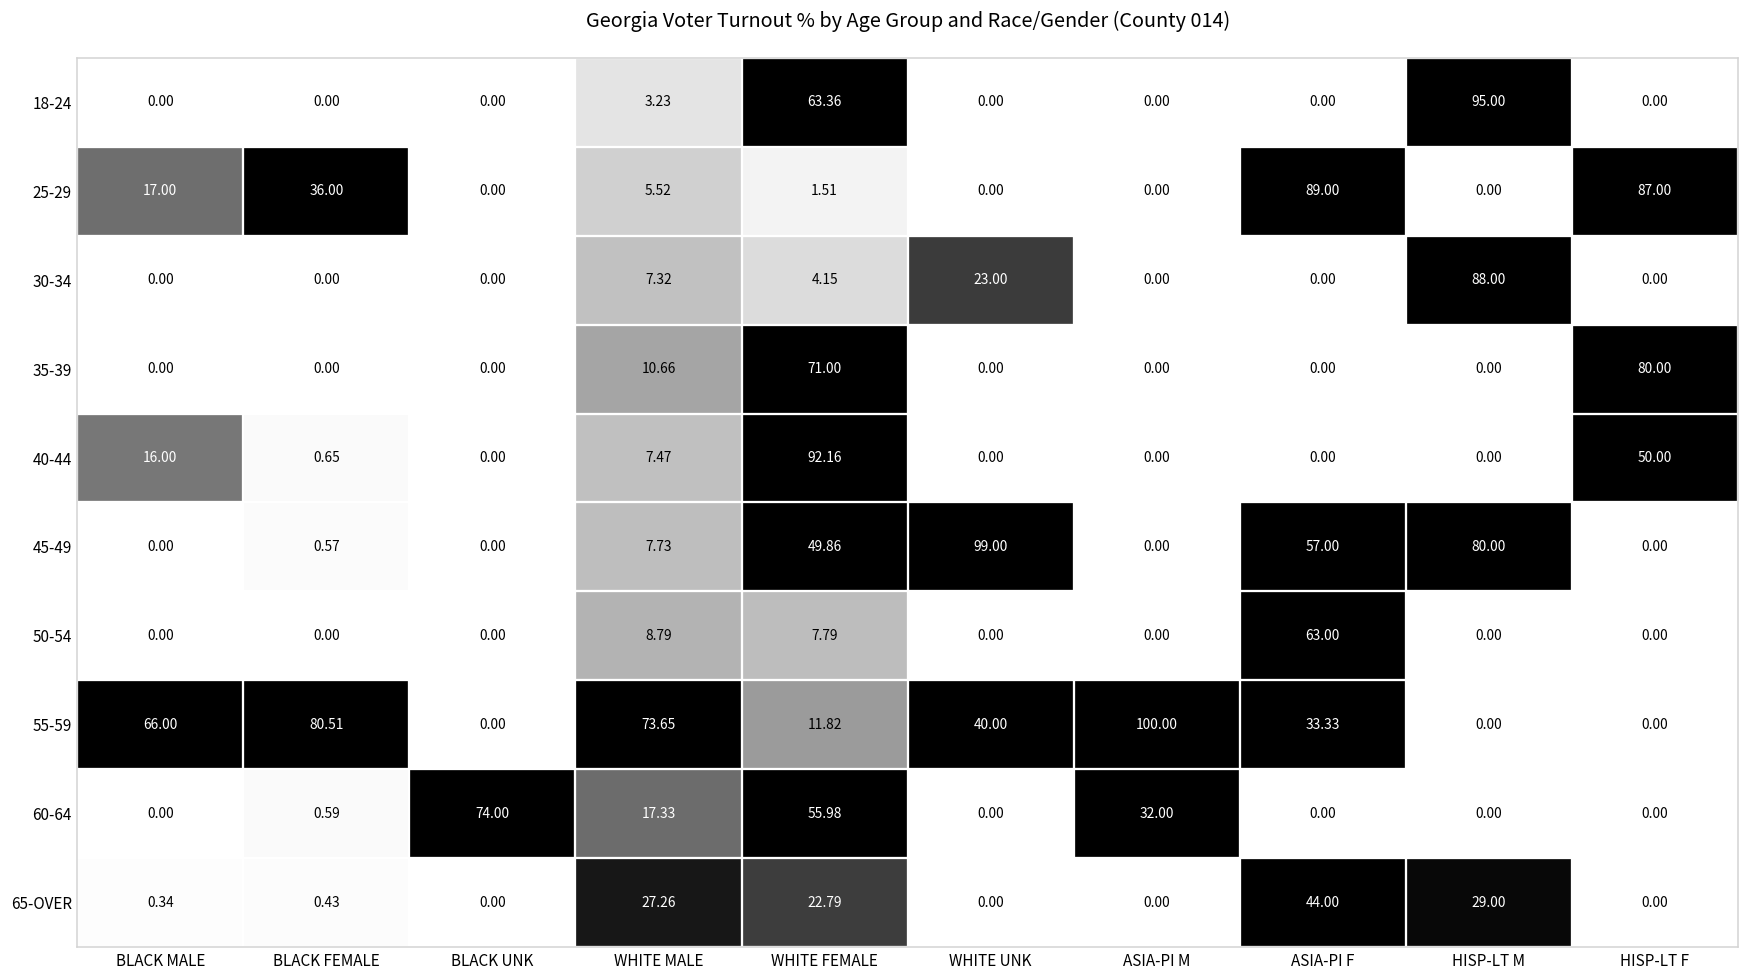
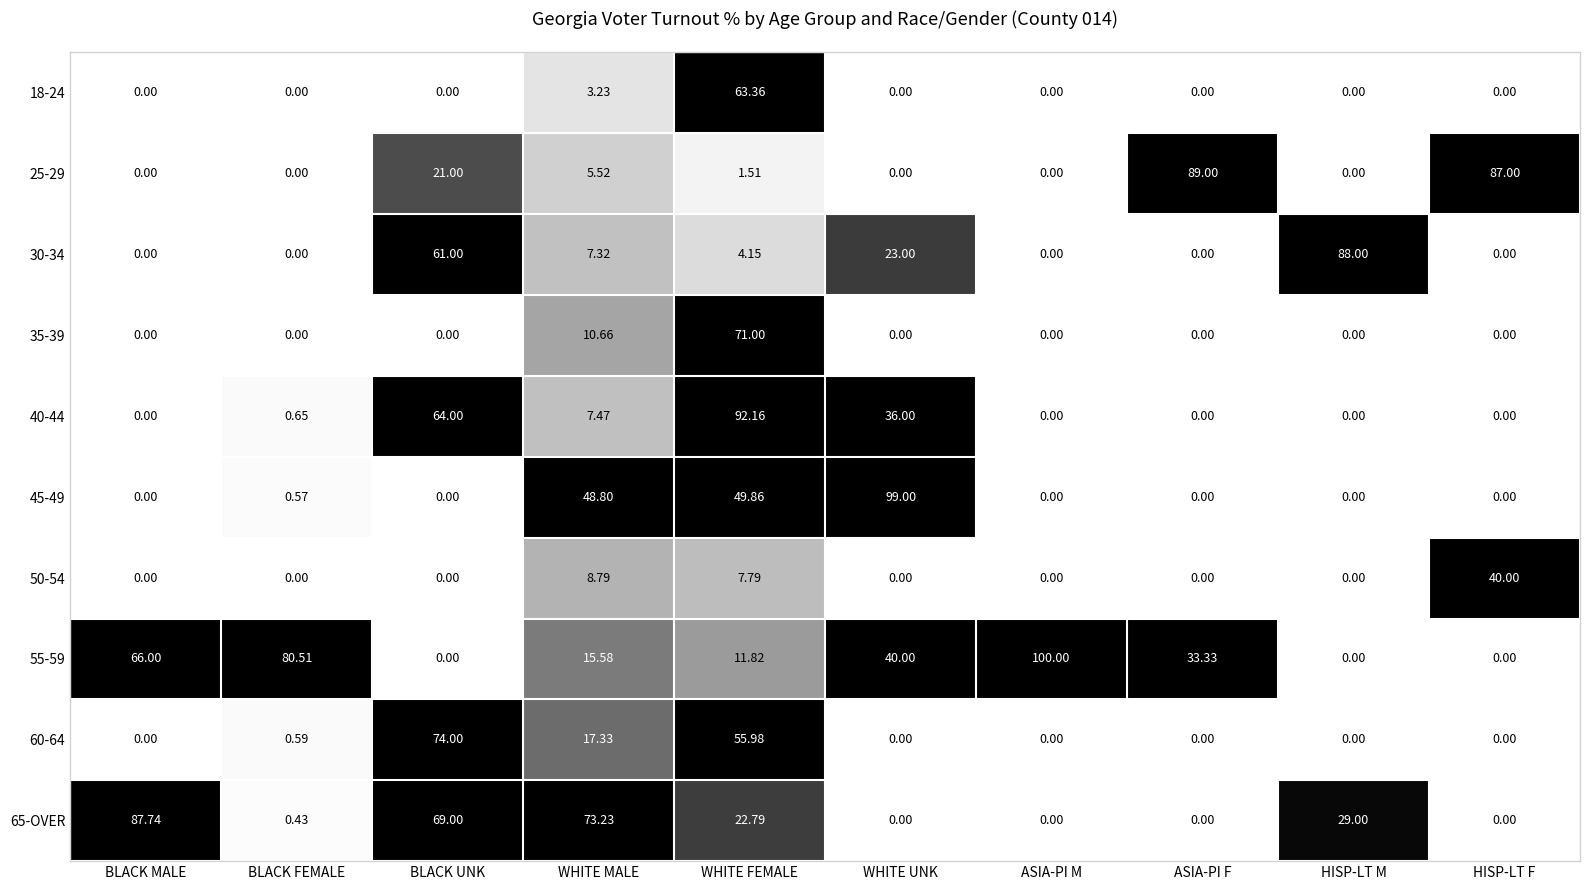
18-24, HISP-LT M: 95.00 -> 0.00
25-29, BLACK MALE: 17.00 -> 0.00
25-29, BLACK FEMALE: 36.00 -> 0.00
25-29, BLACK UNK: 0.00 -> 21.00
30-34, BLACK UNK: 0.00 -> 61.00
35-39, HISP-LT F: 80.00 -> 0.00
40-44, BLACK MALE: 16.00 -> 0.00
40-44, BLACK UNK: 0.00 -> 64.00
40-44, WHITE UNK: 0.00 -> 36.00
40-44, HISP-LT F: 50.00 -> 0.00
45-49, WHITE MALE: 7.73 -> 48.80
45-49, ASIA-PI F: 57.00 -> 0.00
45-49, HISP-LT M: 80.00 -> 0.00
50-54, ASIA-PI F: 63.00 -> 0.00
50-54, HISP-LT F: 0.00 -> 40.00
55-59, WHITE MALE: 73.65 -> 15.58
60-64, ASIA-PI M: 32.00 -> 0.00
65-OVER, BLACK MALE: 0.34 -> 87.74
65-OVER, BLACK UNK: 0.00 -> 69.00
65-OVER, WHITE MALE: 27.26 -> 73.23
65-OVER, ASIA-PI F: 44.00 -> 0.00
